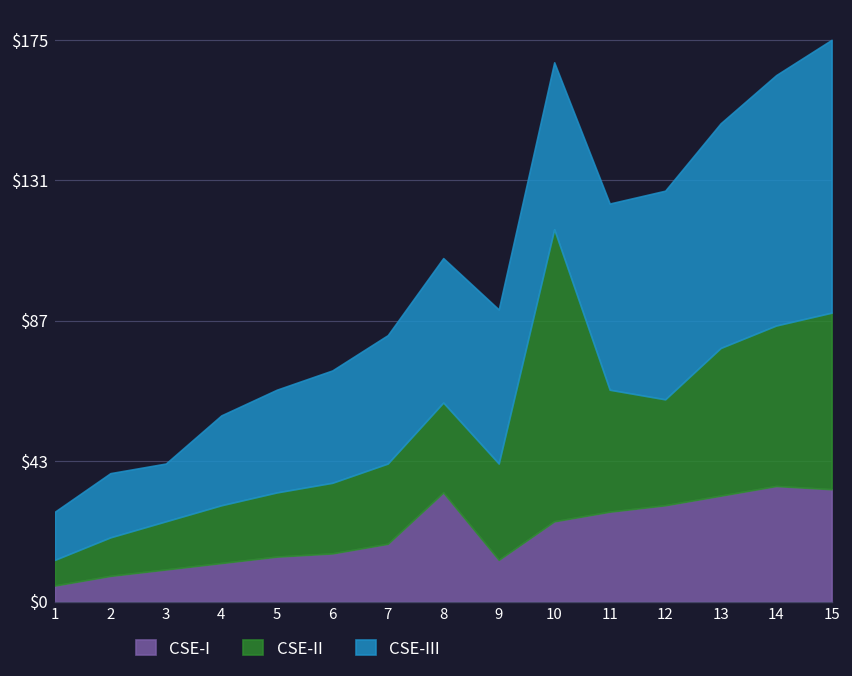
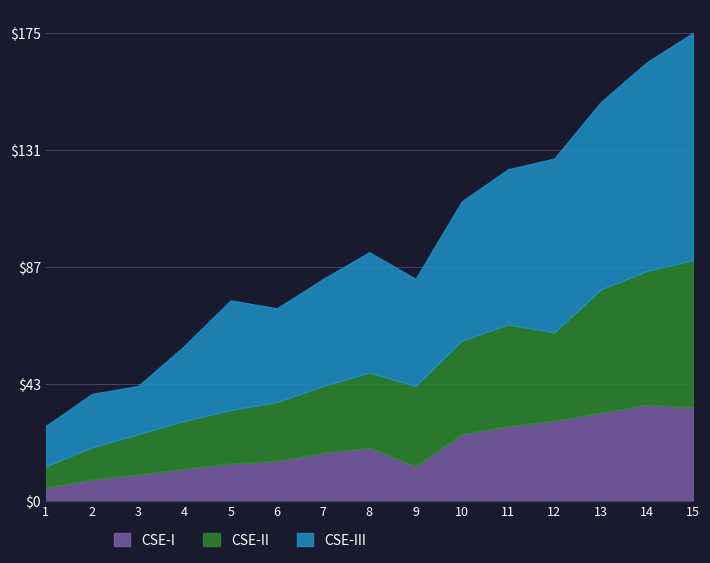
CSE-III, 5: $32 -> $41
CSE-I, 8: $34 -> $20
CSE-III, 9: $48 -> $40
CSE-II, 10: $91 -> $35
